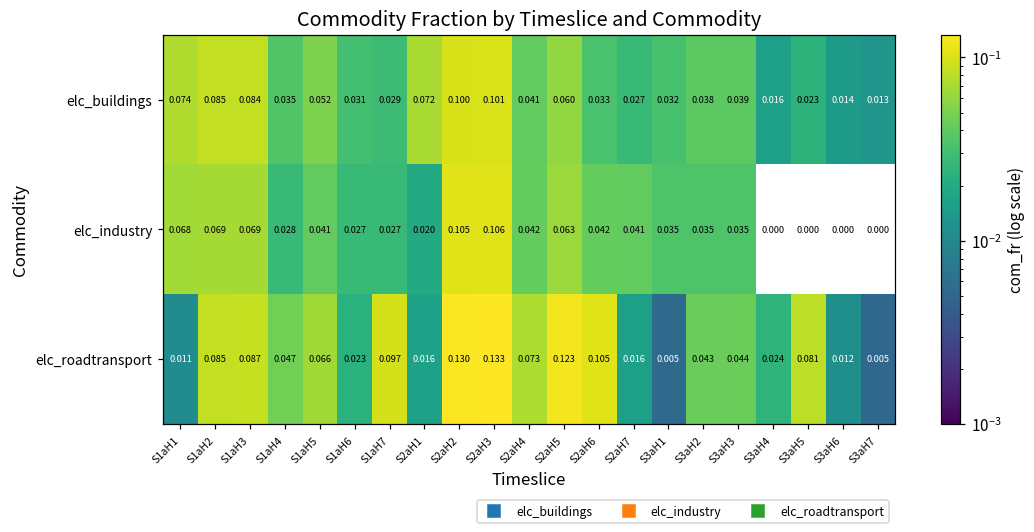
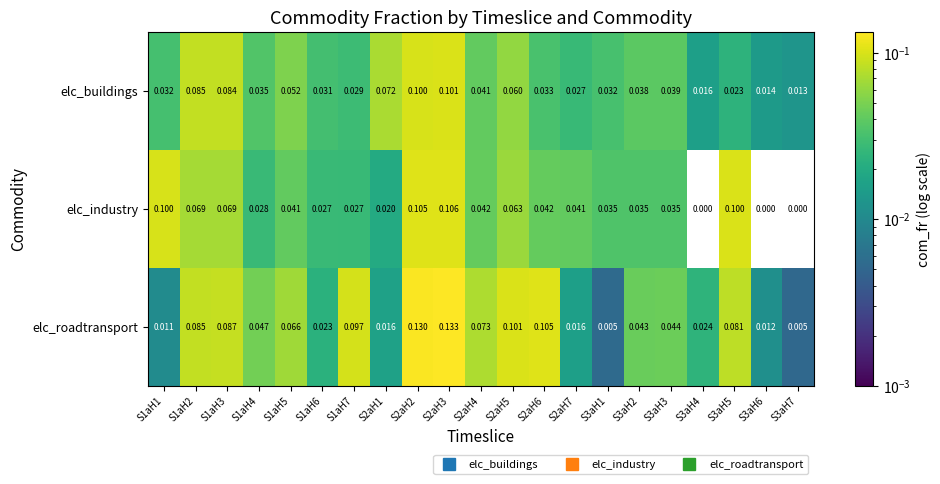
elc_buildings, S1aH1: 0.074 -> 0.032
elc_industry, S1aH1: 0.068 -> 0.100
elc_industry, S3aH5: 0.000 -> 0.100
elc_roadtransport, S2aH5: 0.123 -> 0.101
